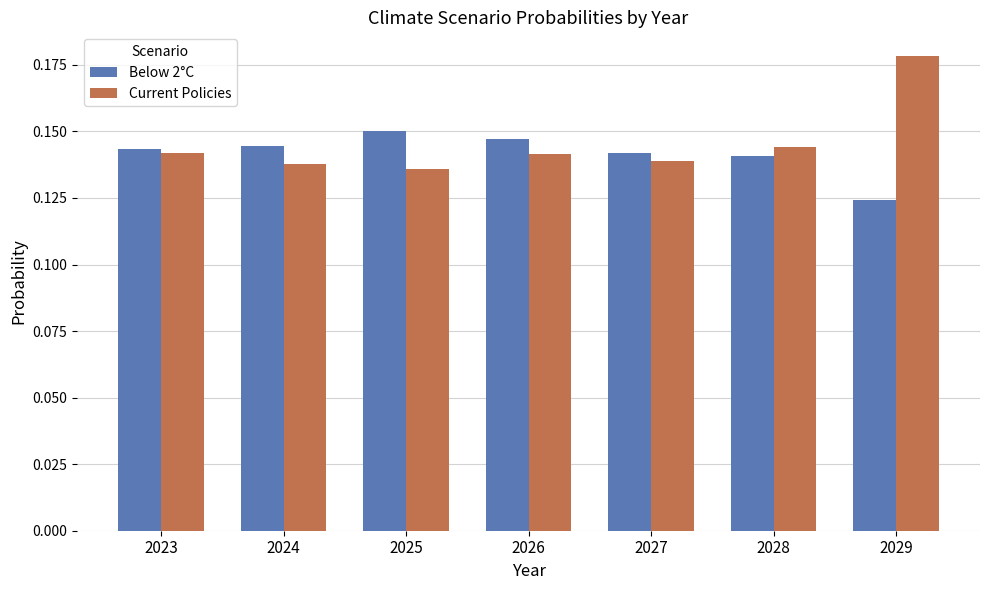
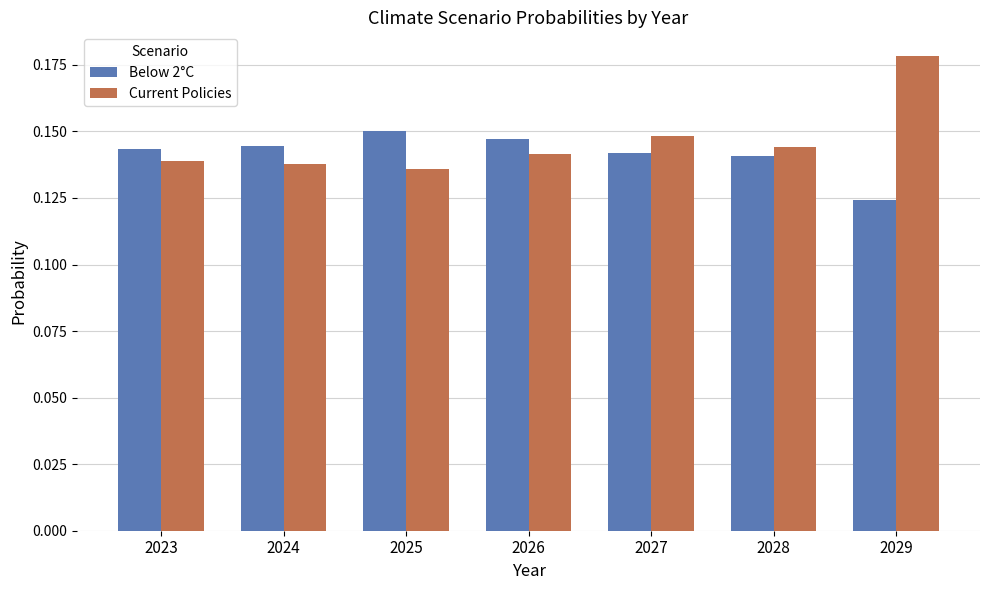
Current Policies, 2023: 0.142 -> 0.139
Current Policies, 2027: 0.139 -> 0.148
